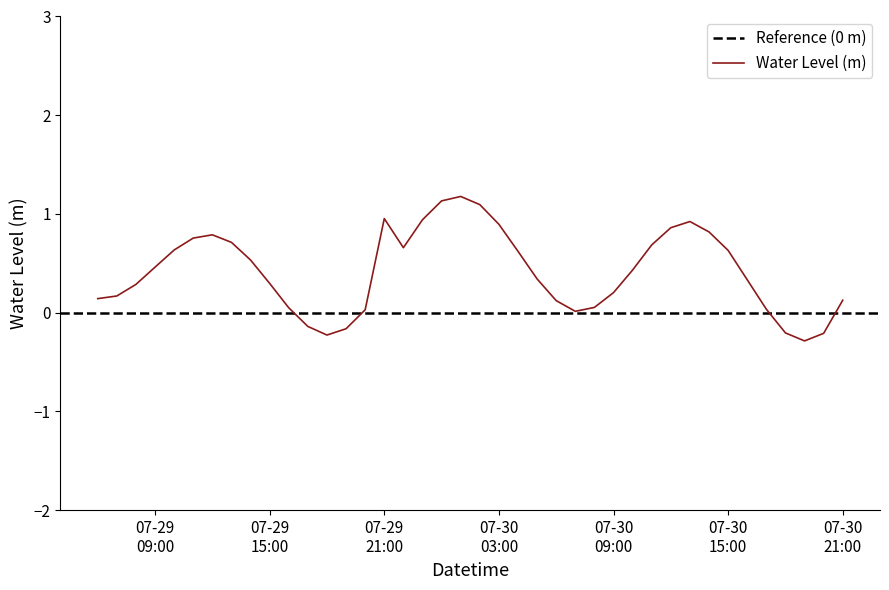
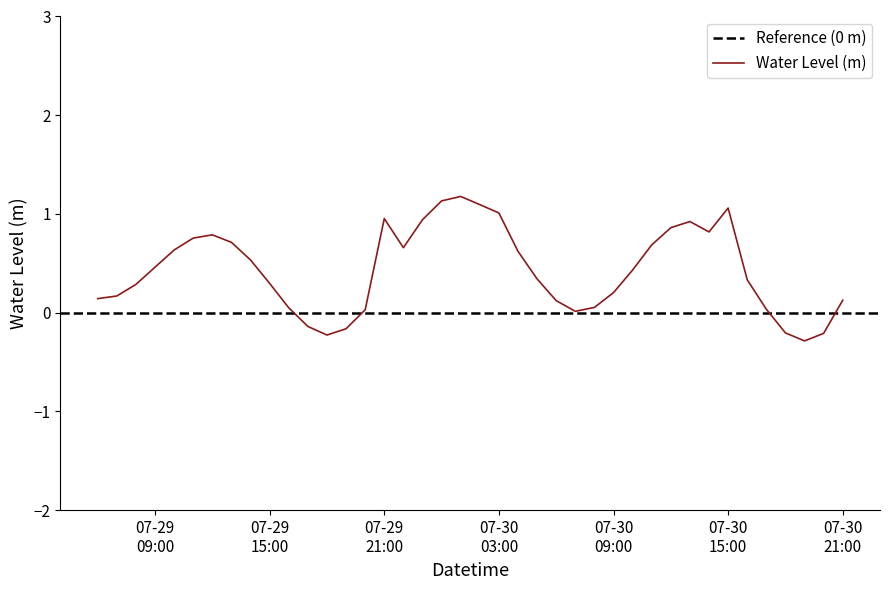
07-30 03:00: 0.9 -> 1.0
07-30 15:00: 0.6 -> 1.1
